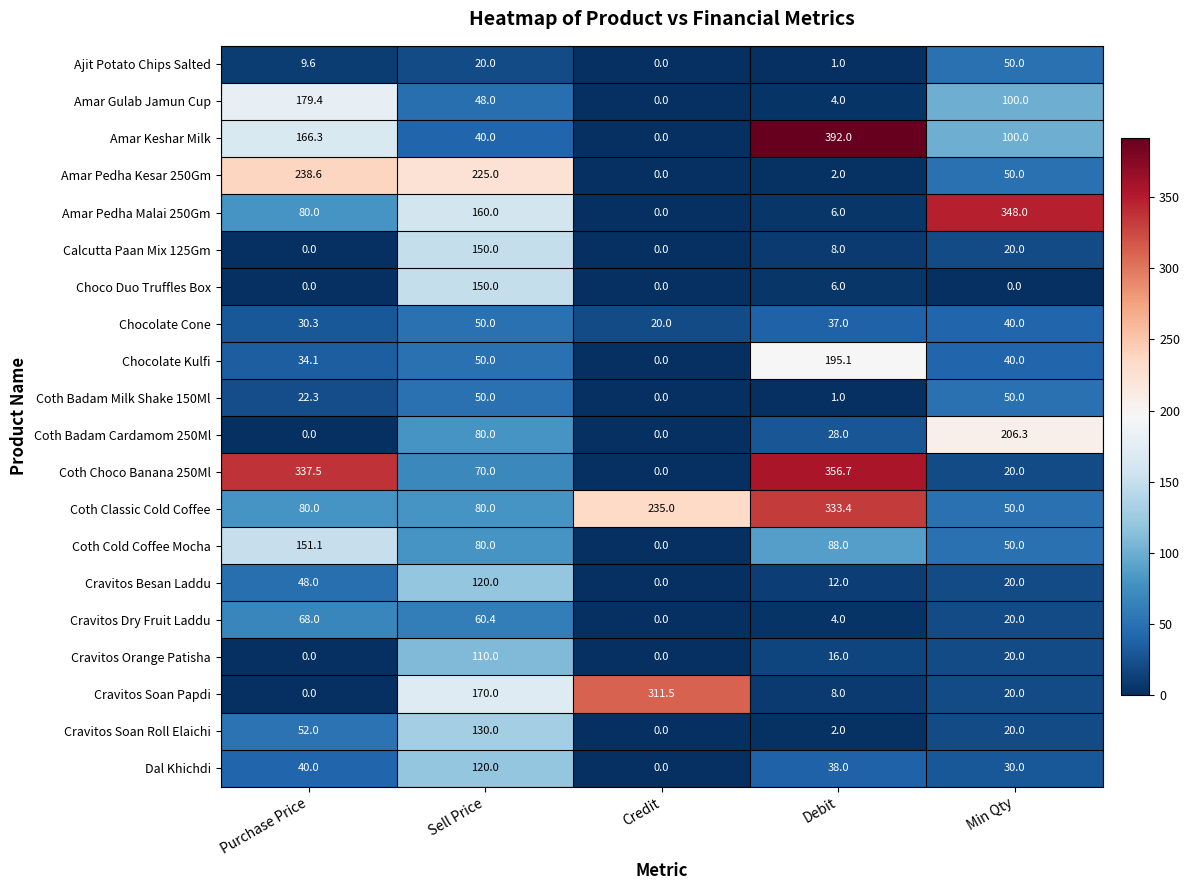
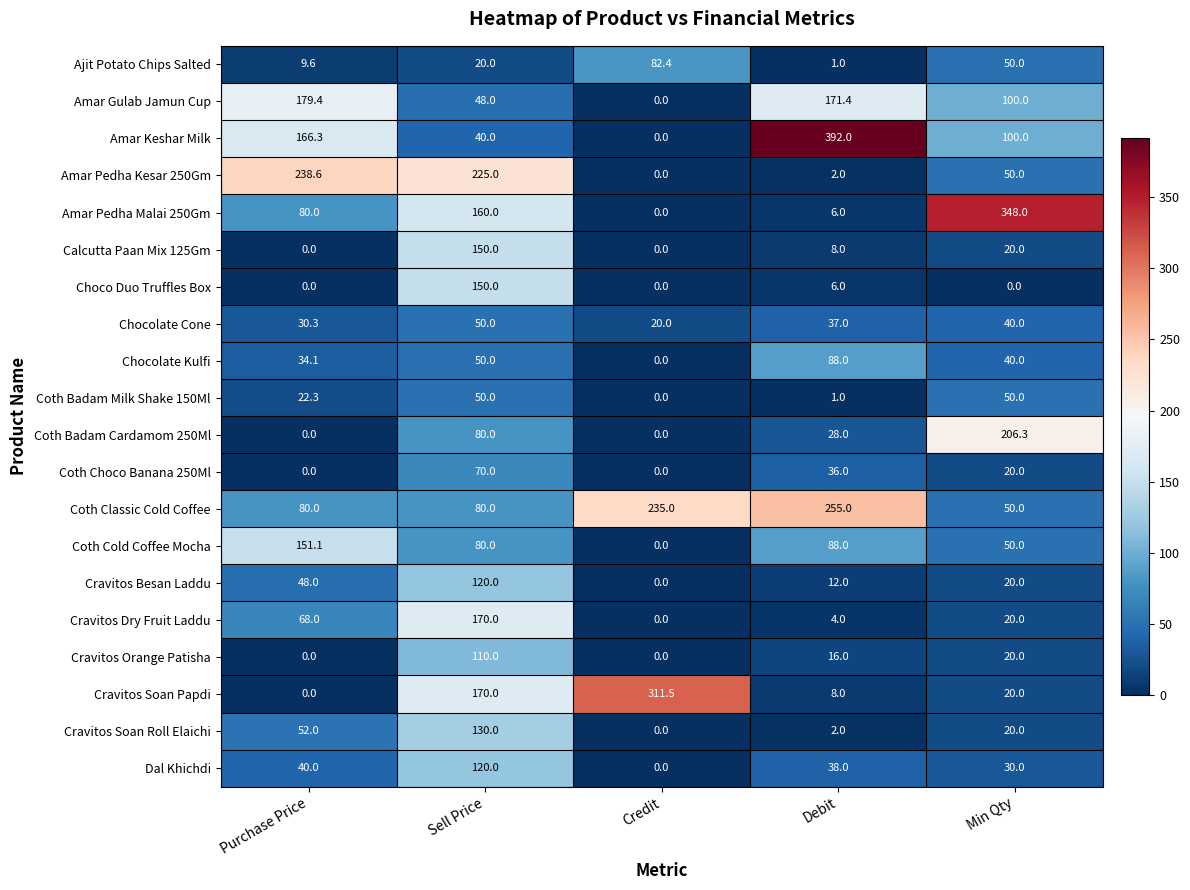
Ajit Potato Chips Salted, Credit: 0.0 -> 82.4
Amar Gulab Jamun Cup, Debit: 4.0 -> 171.4
Chocolate Kulfi, Debit: 195.1 -> 88.0
Coth Choco Banana 250Ml, Purchase Price: 337.5 -> 0.0
Coth Choco Banana 250Ml, Debit: 356.7 -> 36.0
Coth Classic Cold Coffee, Debit: 333.4 -> 255.0
Cravitos Dry Fruit Laddu, Sell Price: 60.4 -> 170.0
